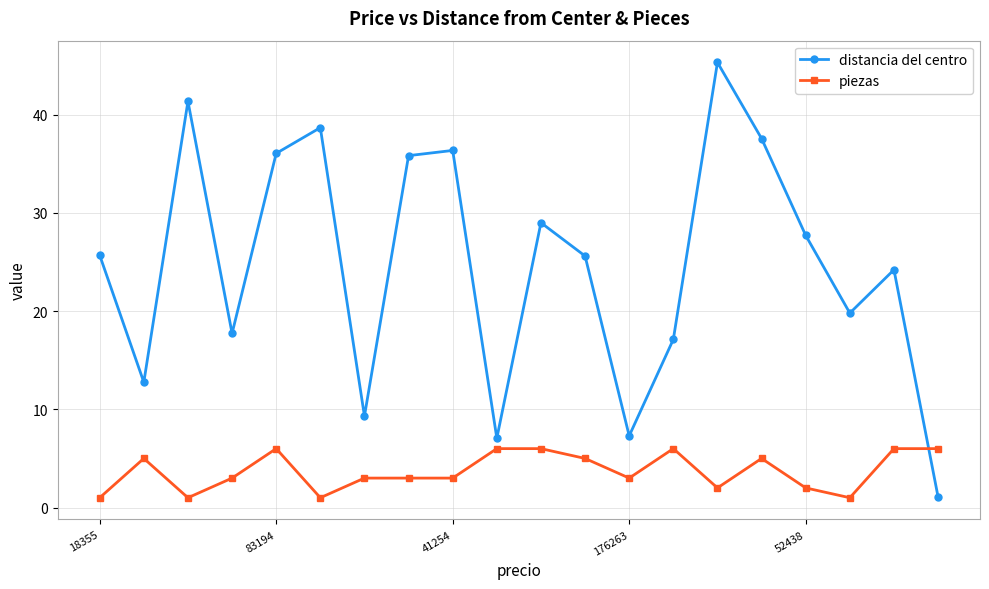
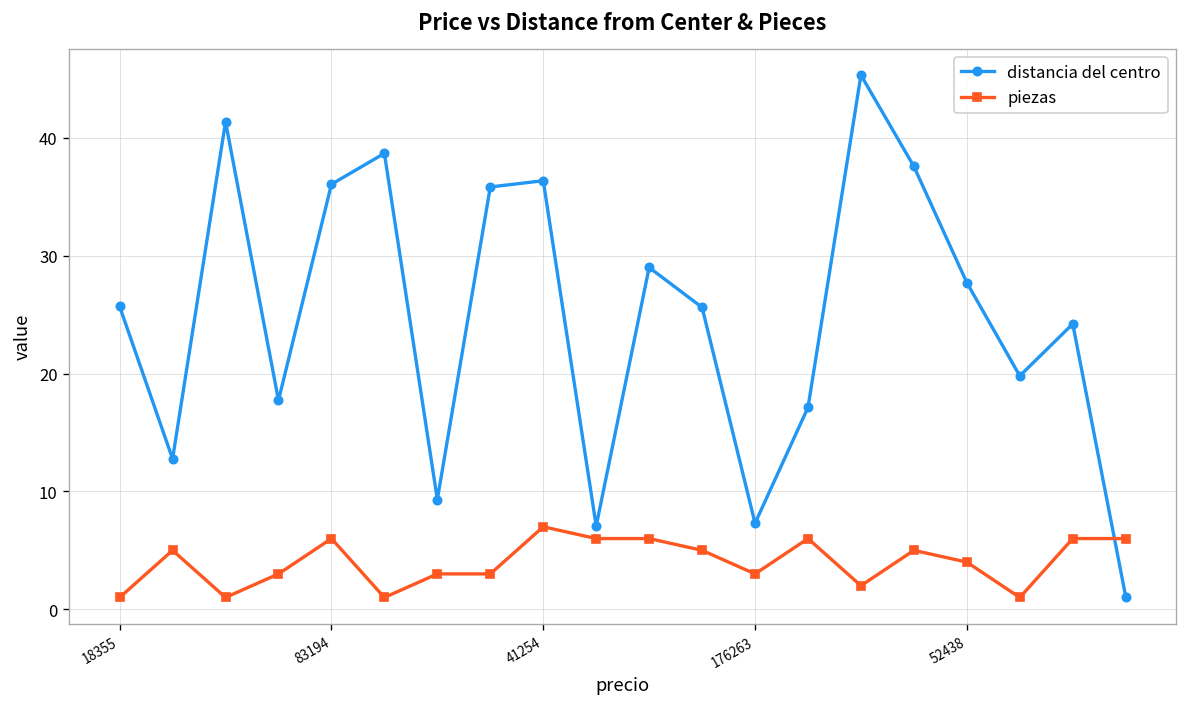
piezas, 41254: 3 -> 7
piezas, 52438: 2 -> 4
